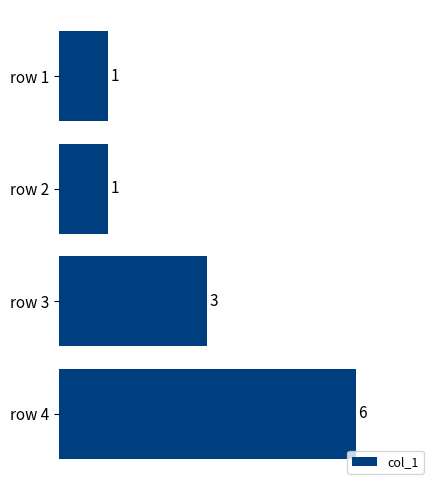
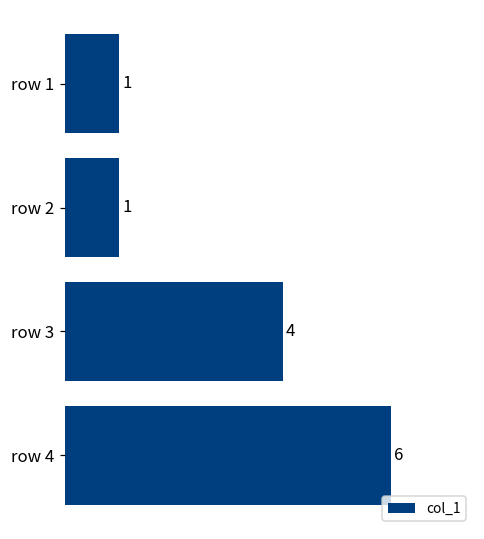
row 3: 3 -> 4
